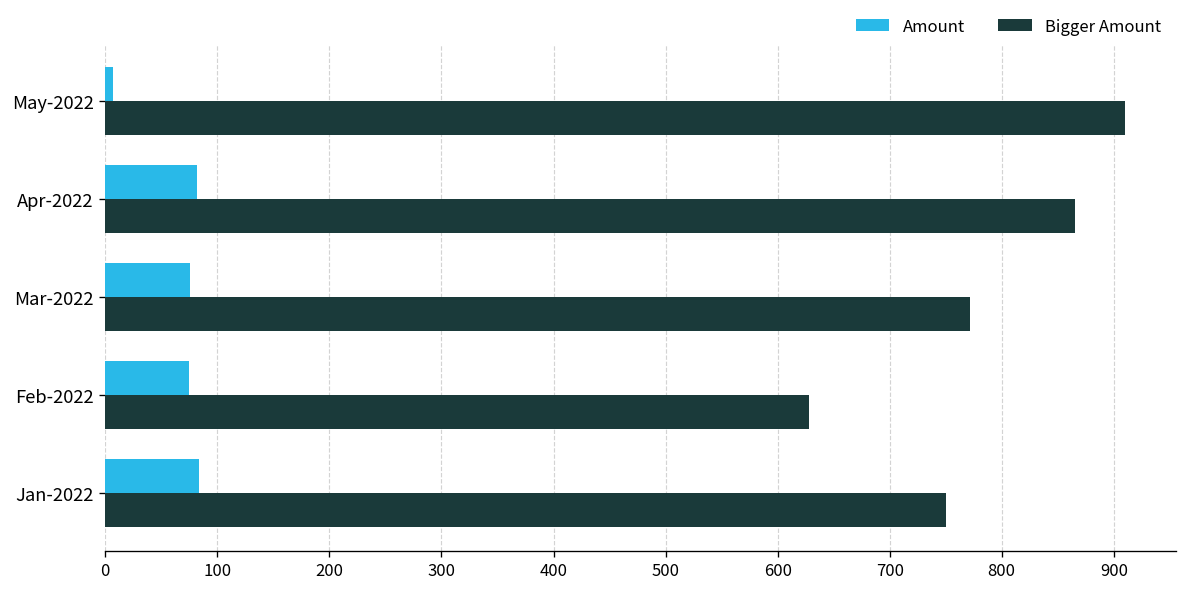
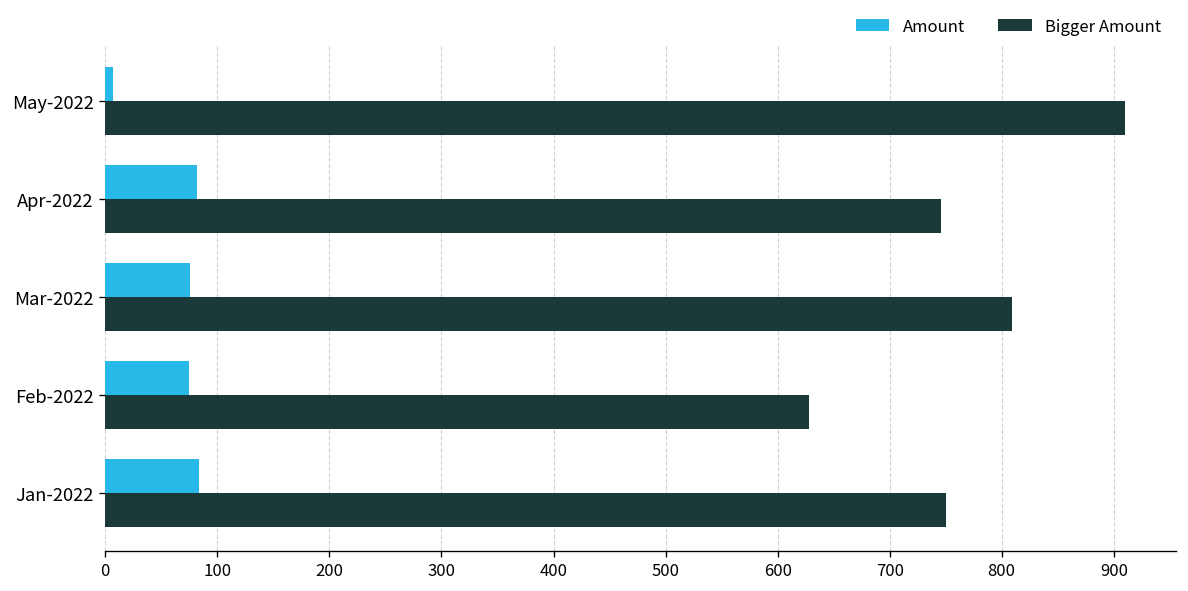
Bigger Amount, Apr-2022: 870 -> 750
Bigger Amount, Mar-2022: 770 -> 810
